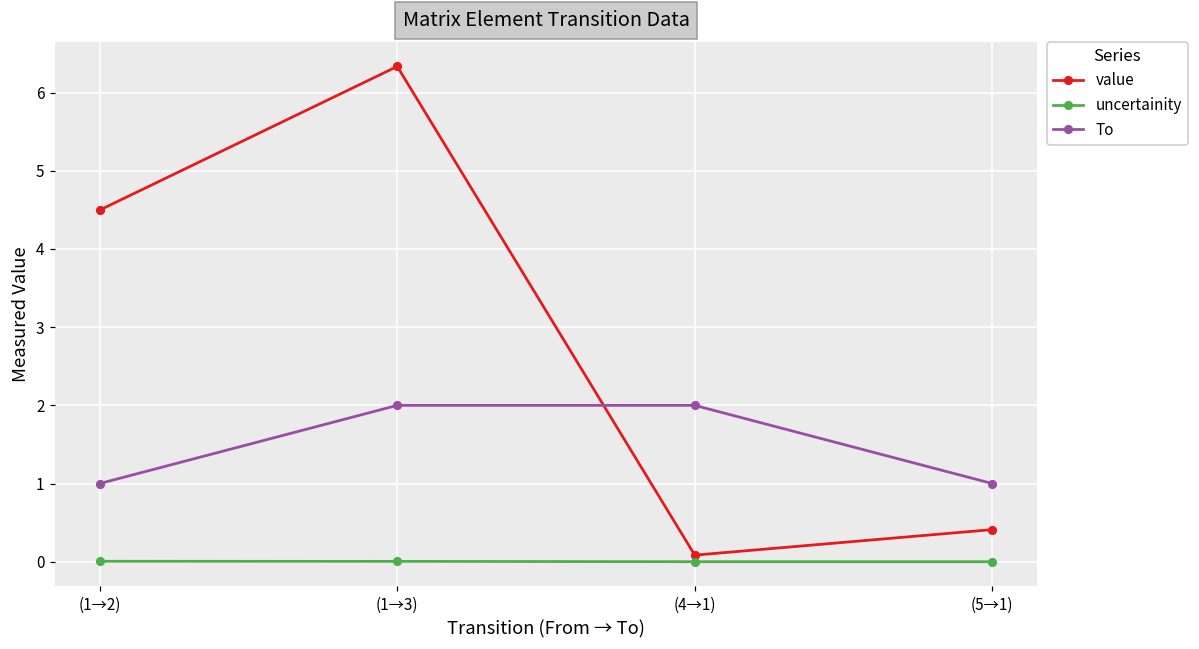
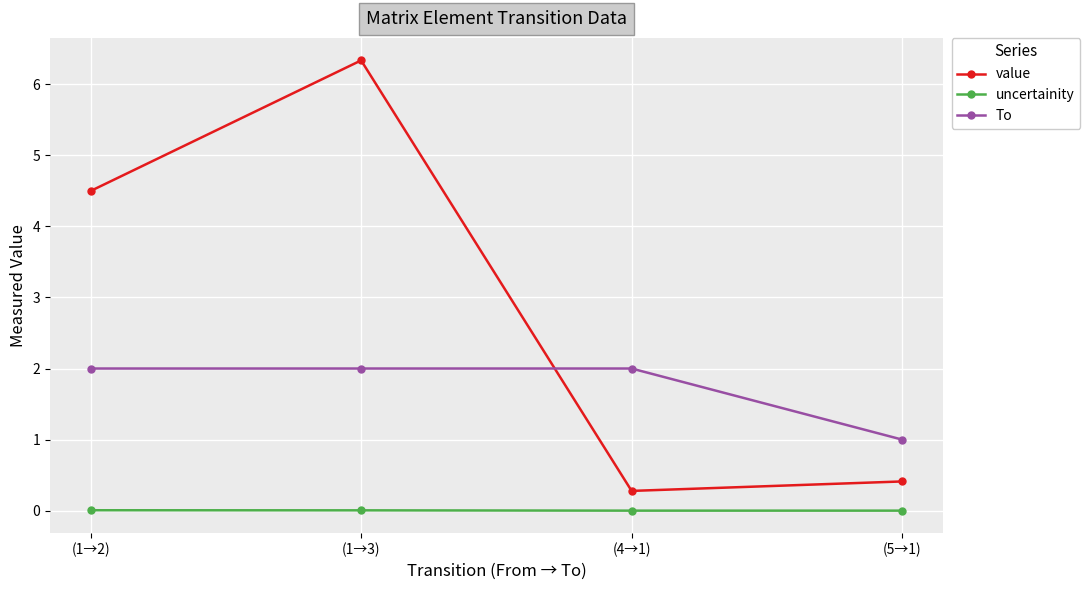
To, (1→2): 1 -> 2
value, (4→1): 0.1 -> 0.3
